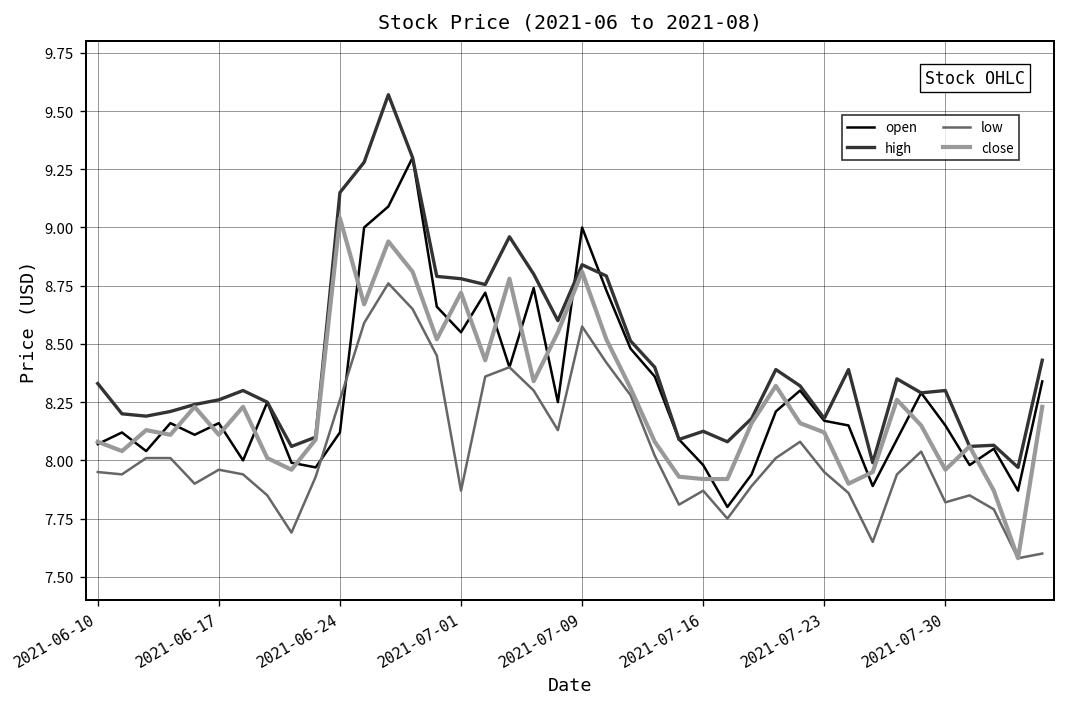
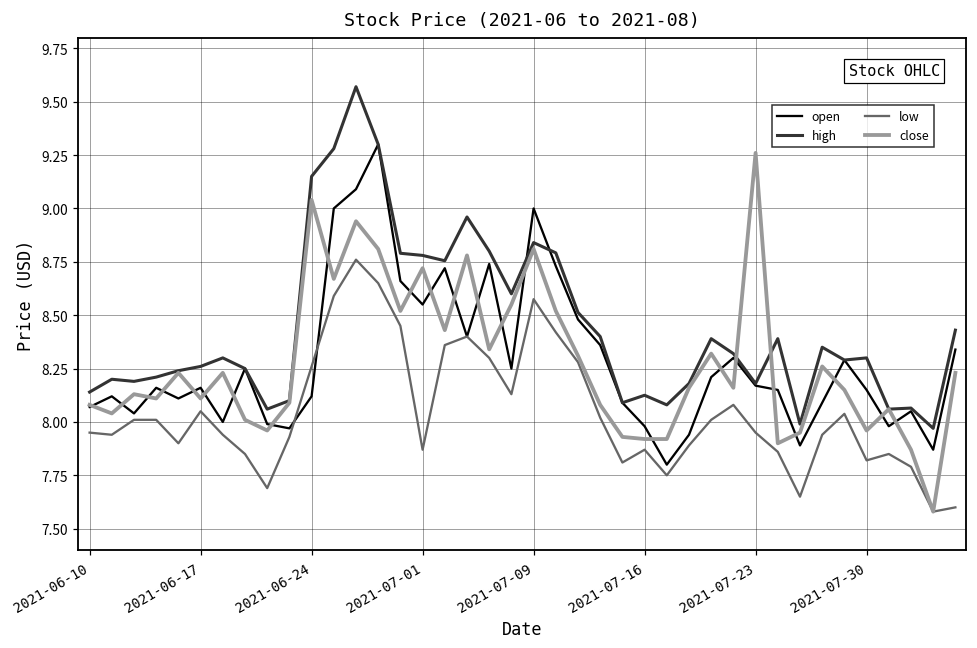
high, 2021-06-10: 8.33 -> 8.14
low, 2021-06-17: 7.96 -> 8.05
close, 2021-07-23: 8.12 -> 9.26
